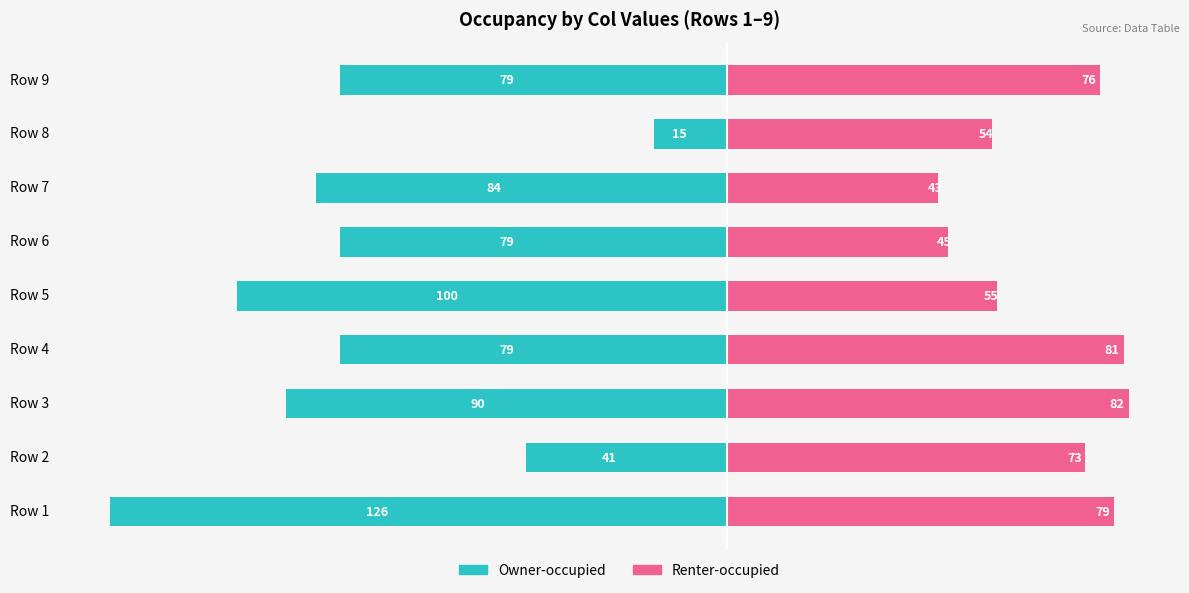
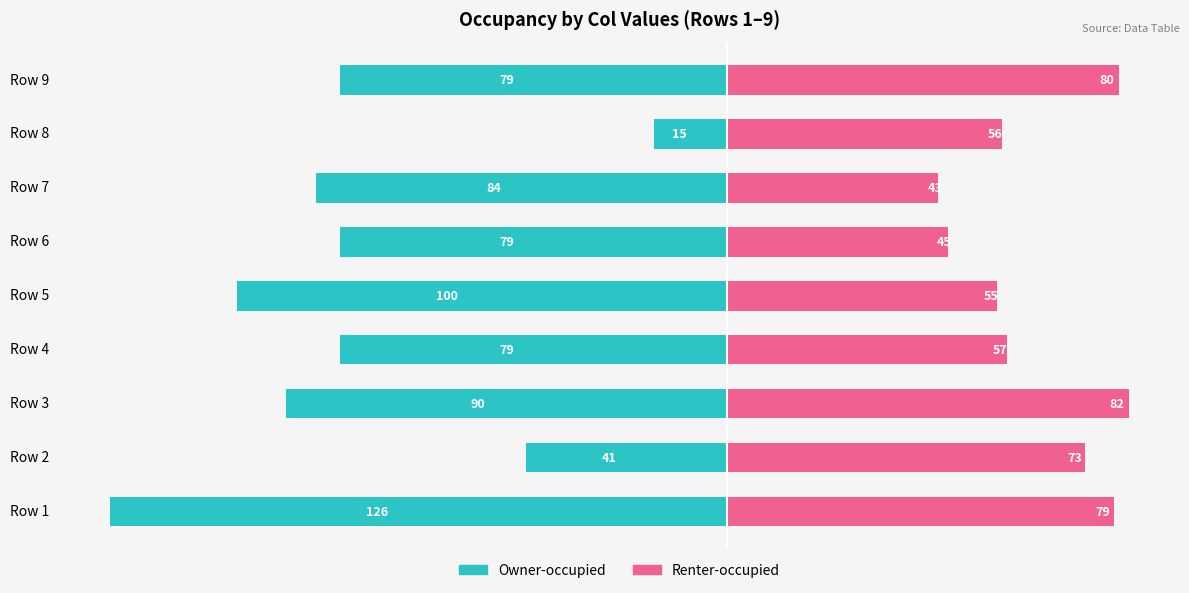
Renter-occupied, Row 9: 76 -> 80
Renter-occupied, Row 8: 54 -> 56
Renter-occupied, Row 4: 81 -> 57
